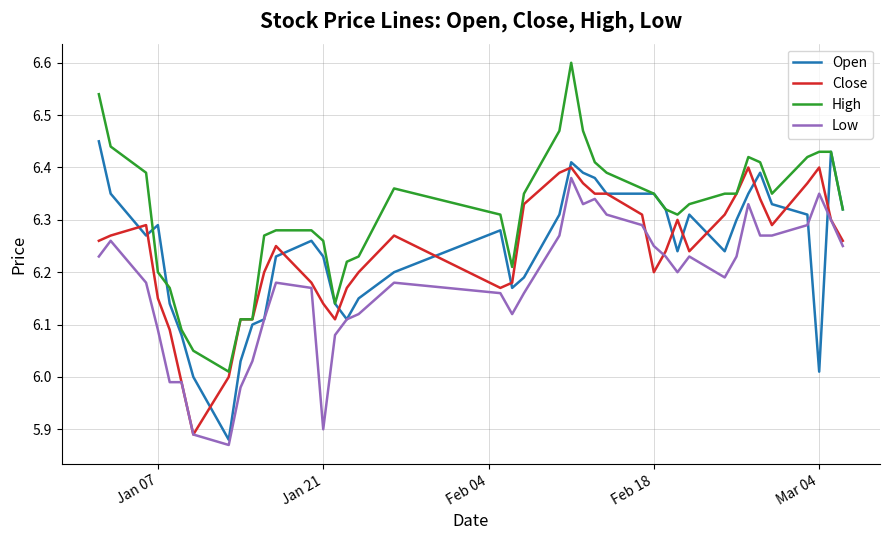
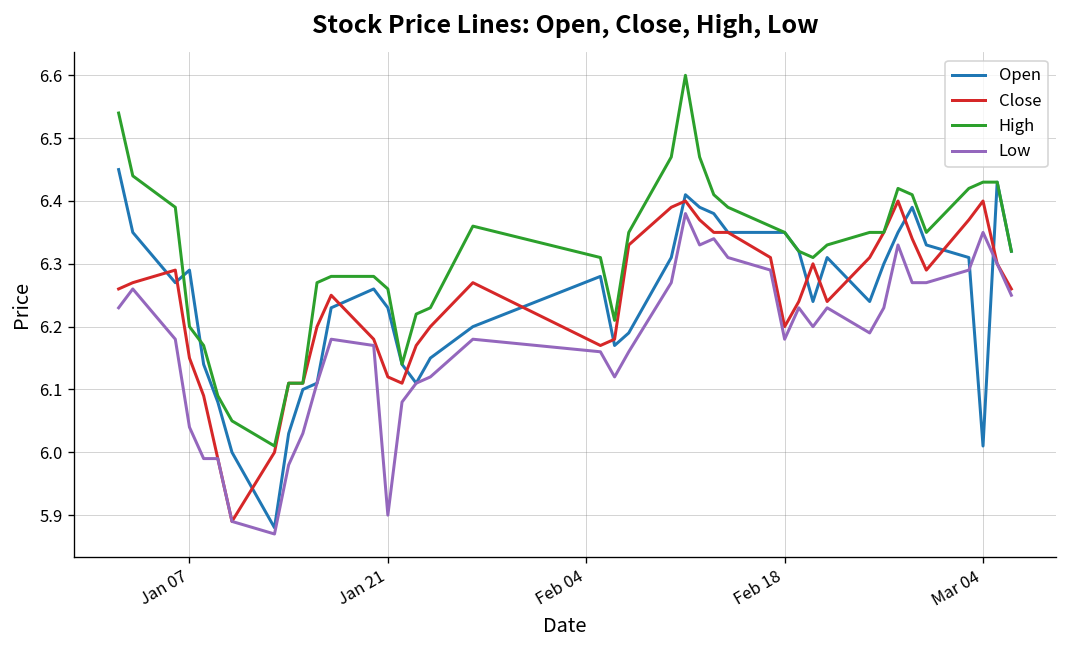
Low, Jan 07: 6.09 -> 6.04
Close, Jan 21: 6.14 -> 6.12
Low, Feb 18: 6.25 -> 6.18
